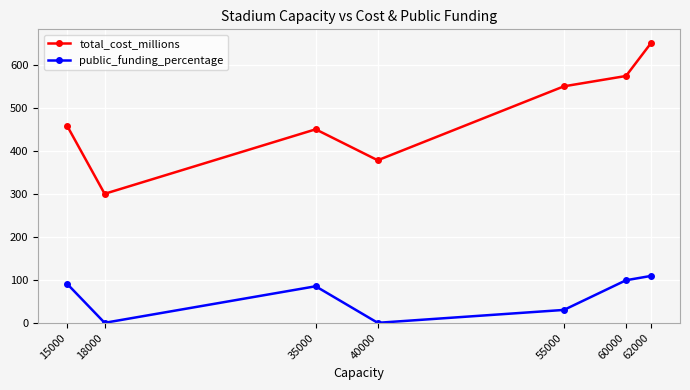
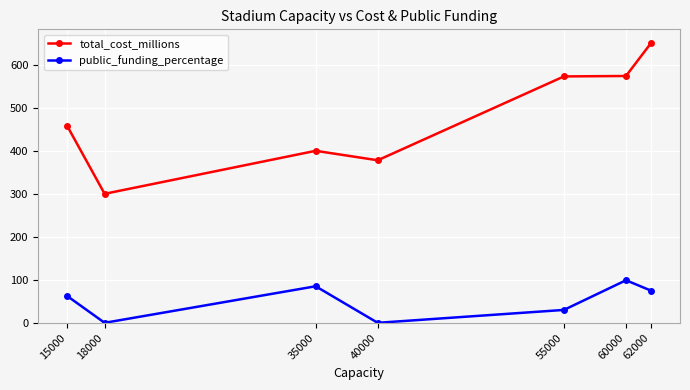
public_funding_percentage, 15000: 90 -> 60
total_cost_millions, 35000: 450 -> 400
total_cost_millions, 55000: 550 -> 570
public_funding_percentage, 62000: 110 -> 80
